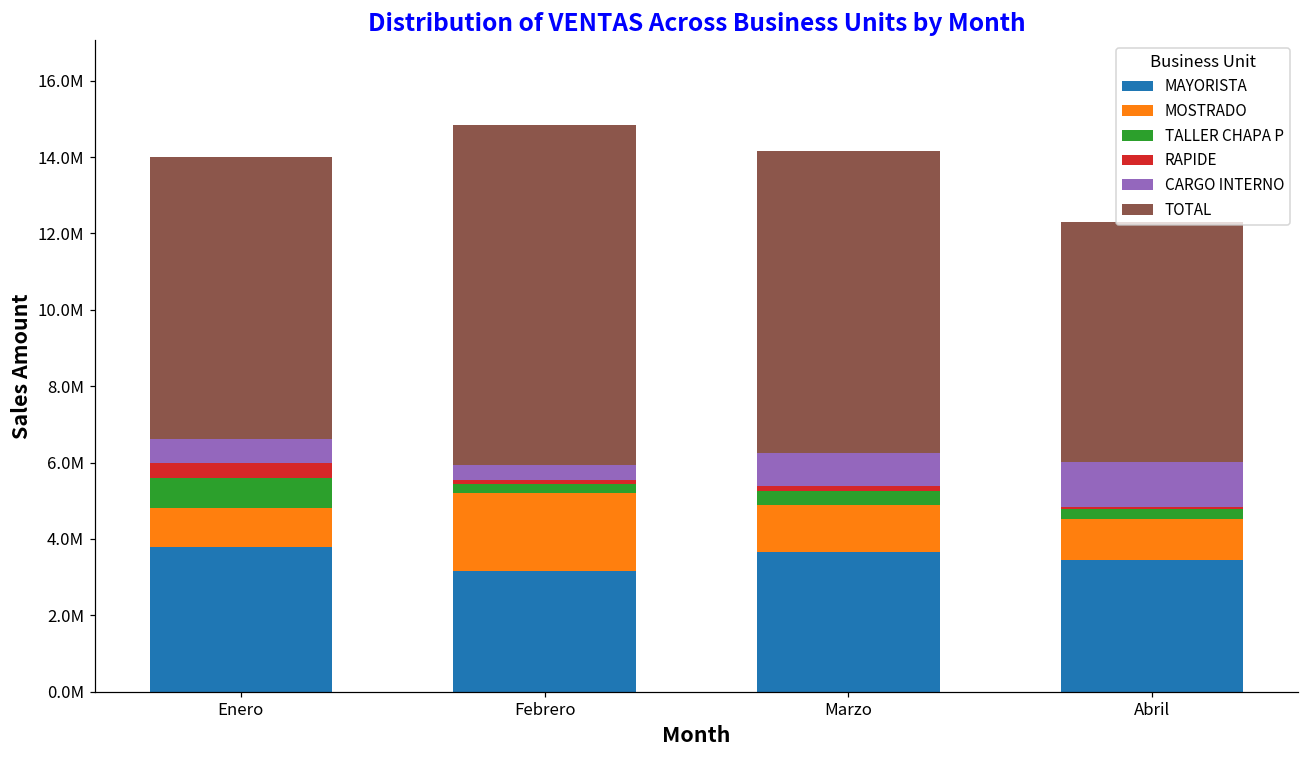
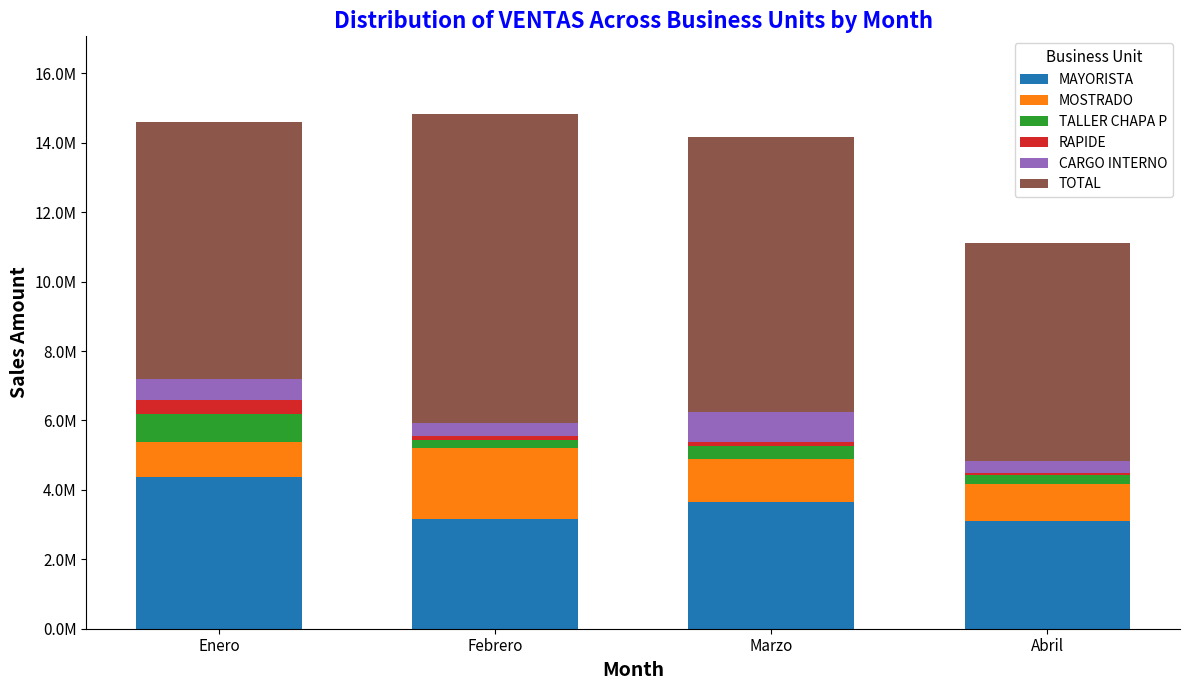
MAYORISTA, Enero: 3800000 -> 4400000
MAYORISTA, Abril: 3500000 -> 3100000
CARGO INTERNO, Abril: 1200000 -> 400000
